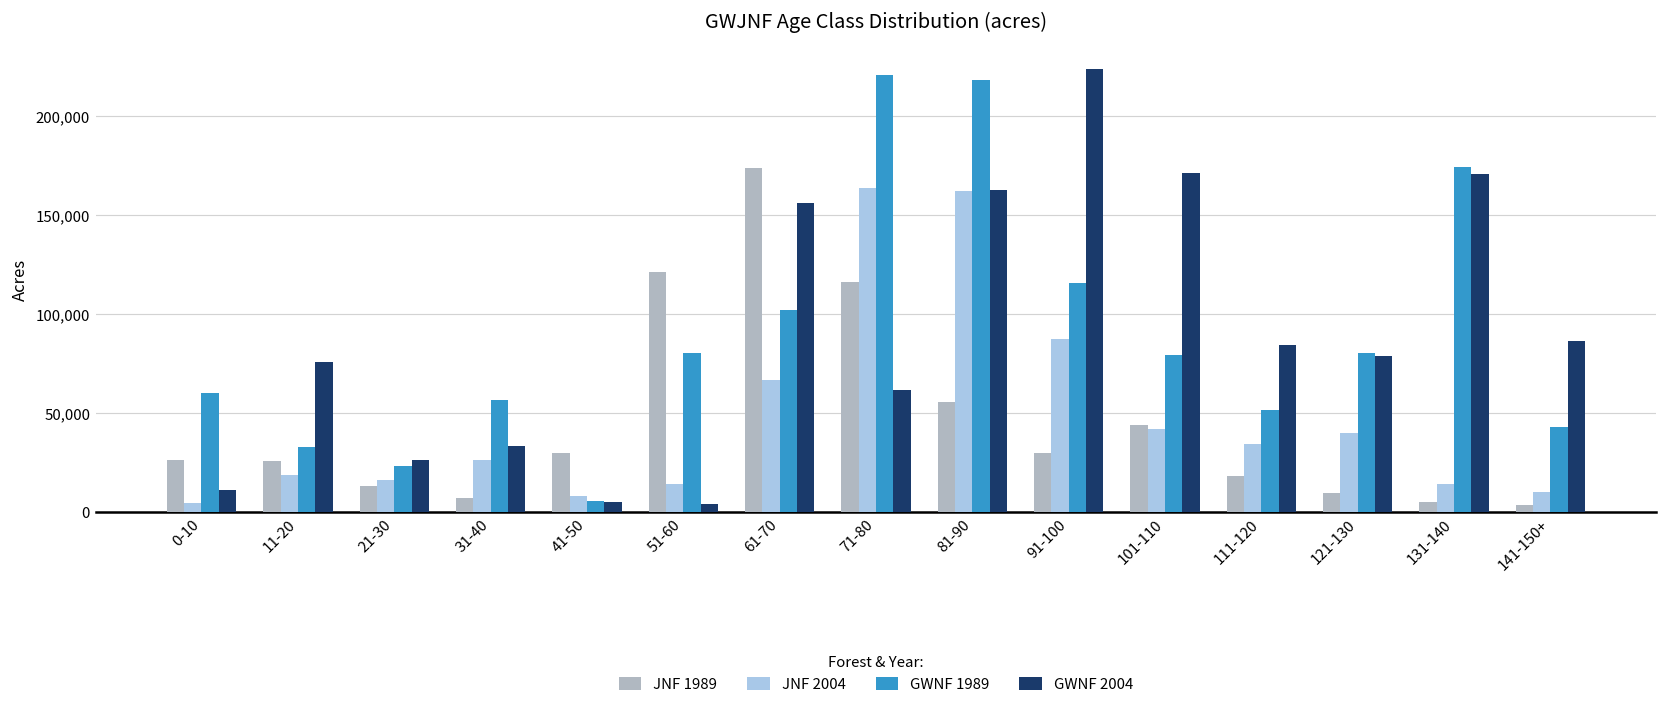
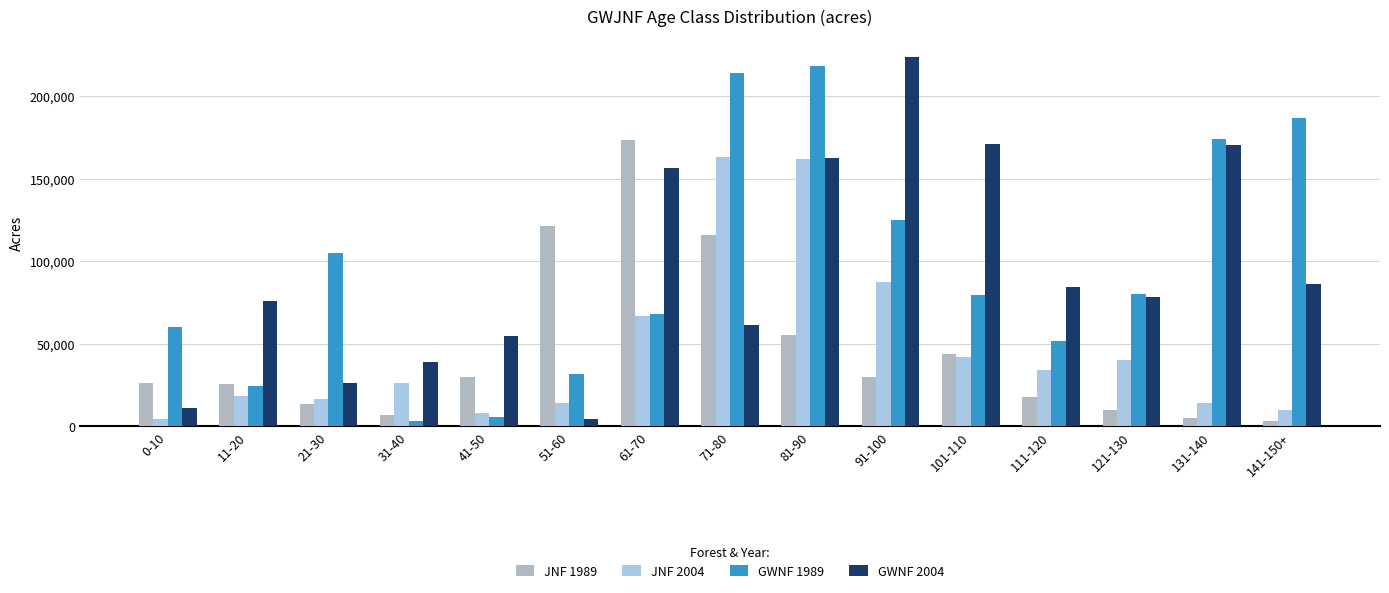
GWNF 1989, 11-20: 33,000 -> 24,000
GWNF 1989, 21-30: 23,000 -> 105,000
GWNF 1989, 31-40: 57,000 -> 3,000
GWNF 2004, 31-40: 33,000 -> 39,000
GWNF 2004, 41-50: 5,000 -> 54,000
GWNF 1989, 51-60: 80,000 -> 32,000
GWNF 1989, 61-70: 102,000 -> 68,000
GWNF 1989, 71-80: 220,000 -> 214,000
GWNF 1989, 91-100: 115,000 -> 125,000
GWNF 1989, 141-150+: 43,000 -> 187,000
